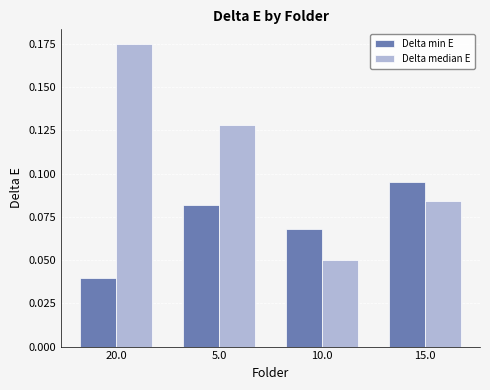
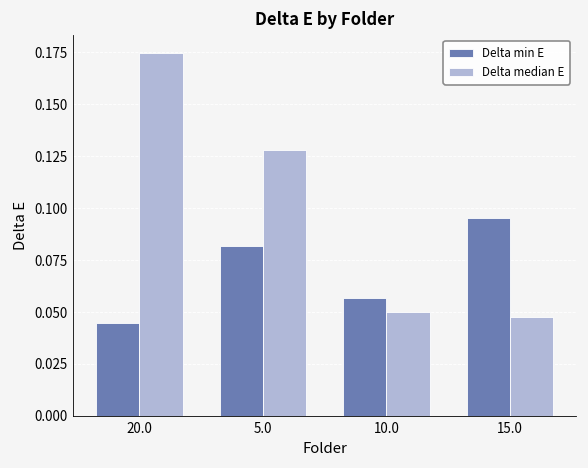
Delta min E, 20.0: 0.039 -> 0.045
Delta min E, 10.0: 0.068 -> 0.057
Delta median E, 15.0: 0.084 -> 0.048
